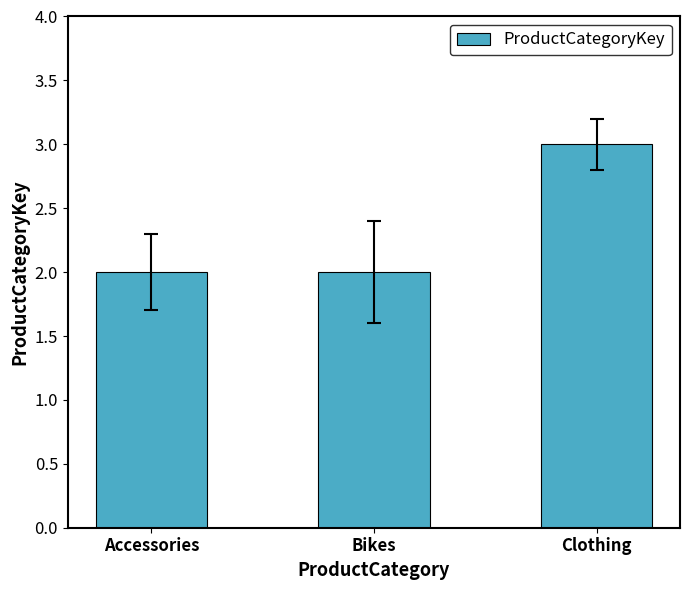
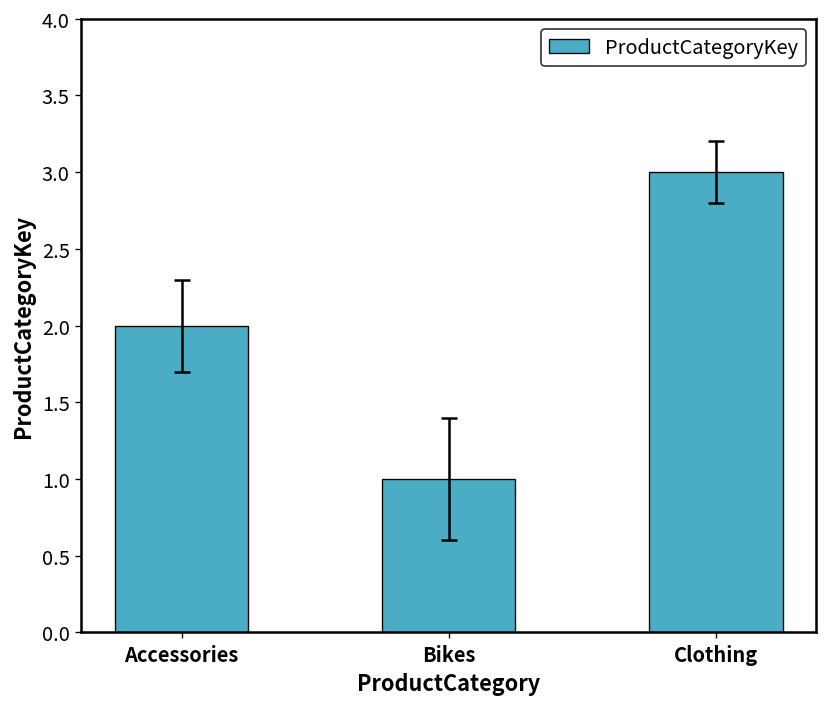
ProductCategoryKey, Bikes: 2 -> 1
